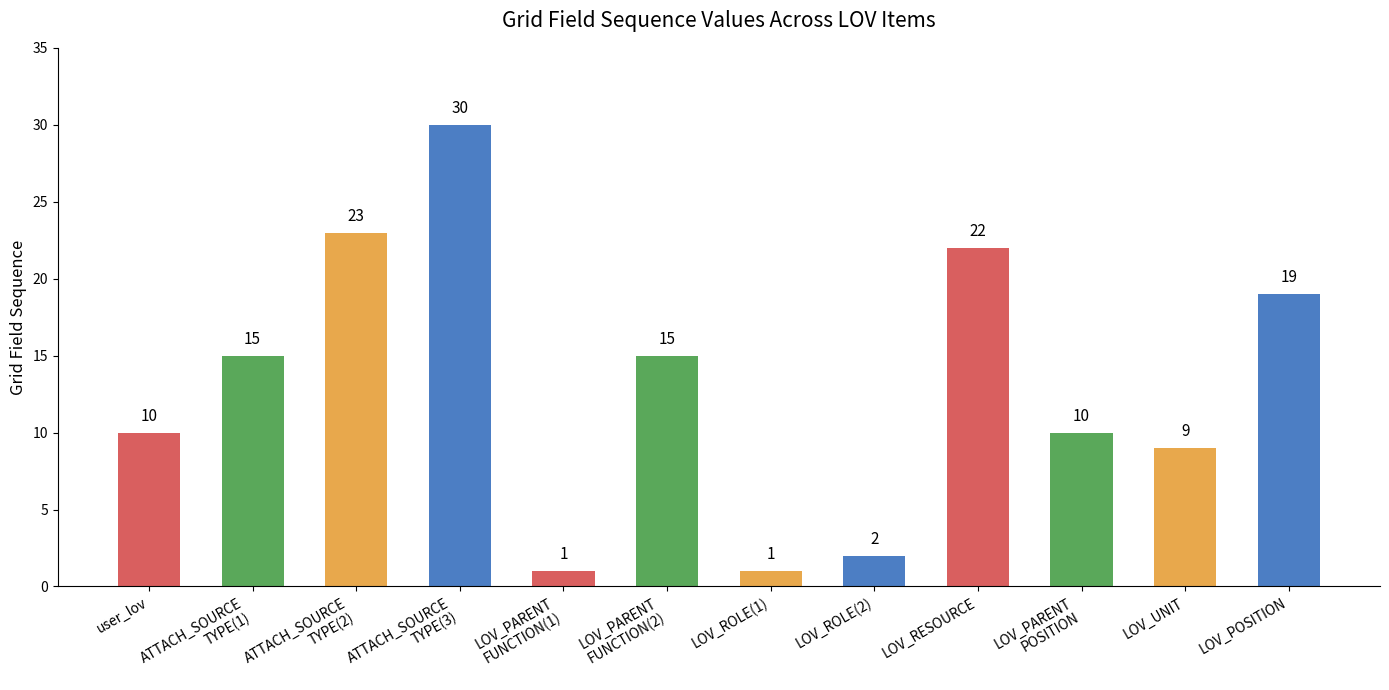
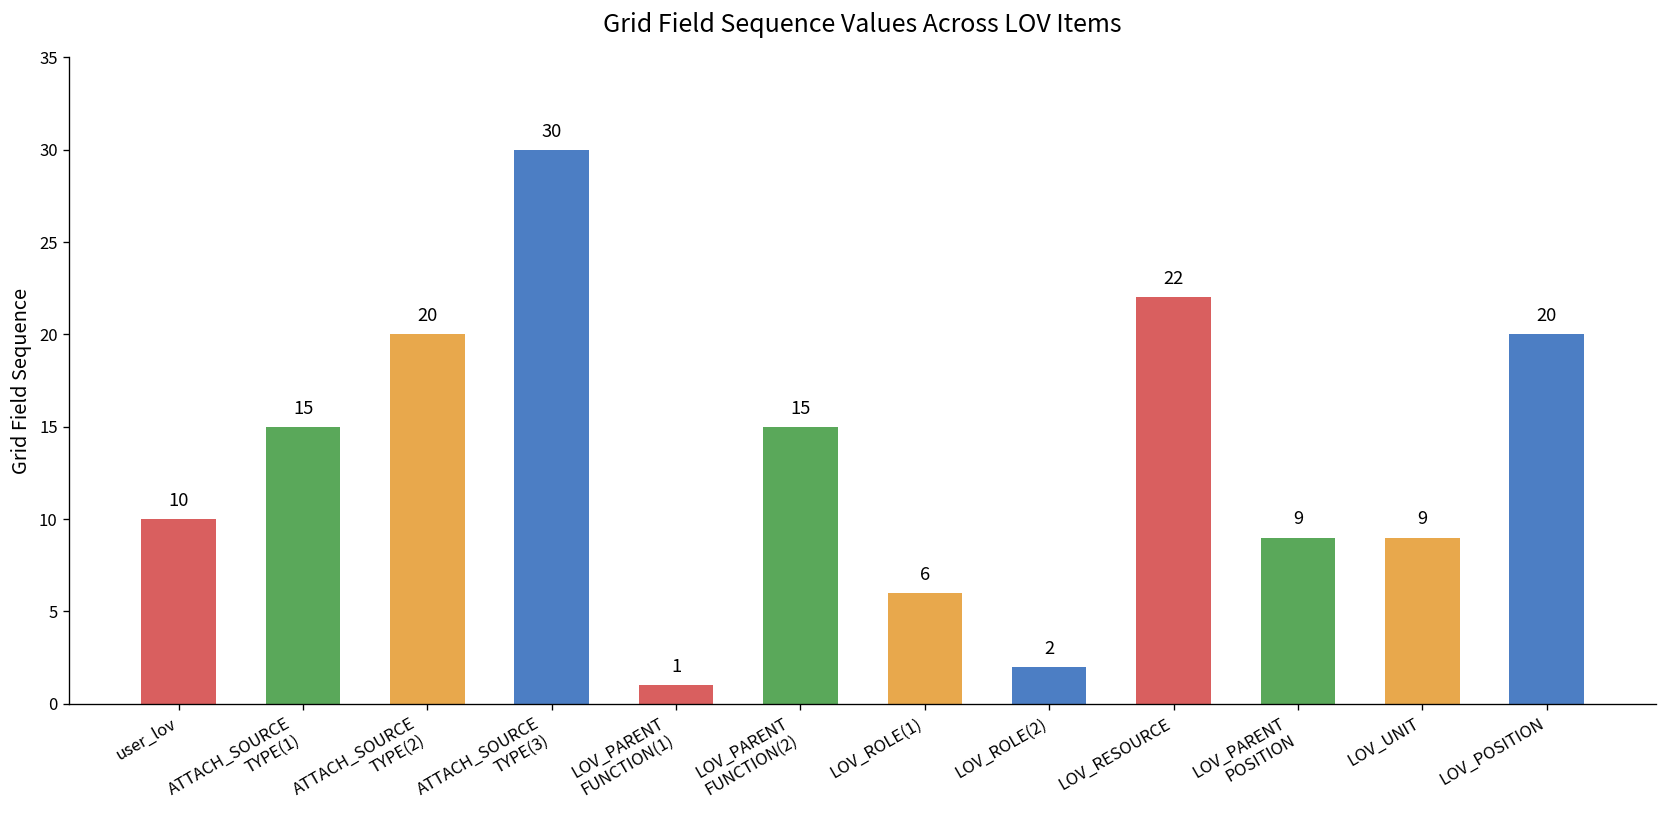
ATTACH_SOURCE TYPE(2): 23 -> 20
LOV_ROLE(1): 1 -> 6
LOV_PARENT POSITION: 10 -> 9
LOV_POSITION: 19 -> 20
